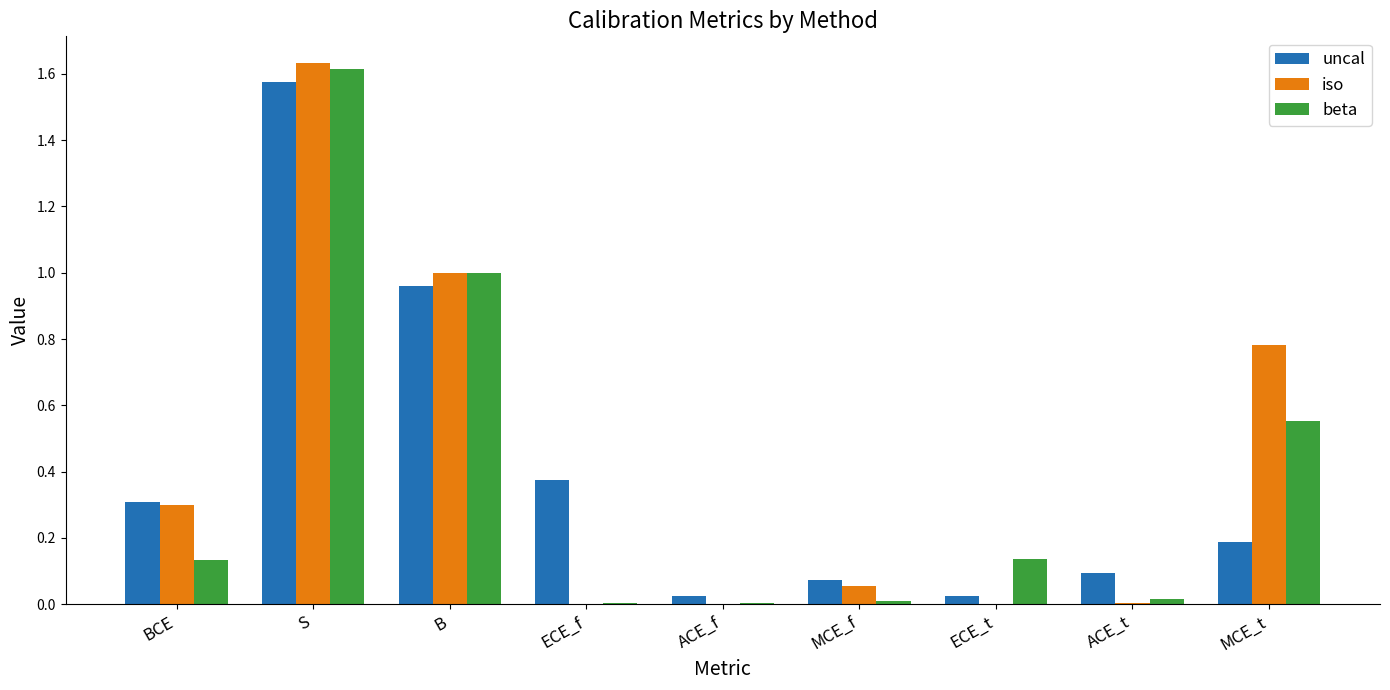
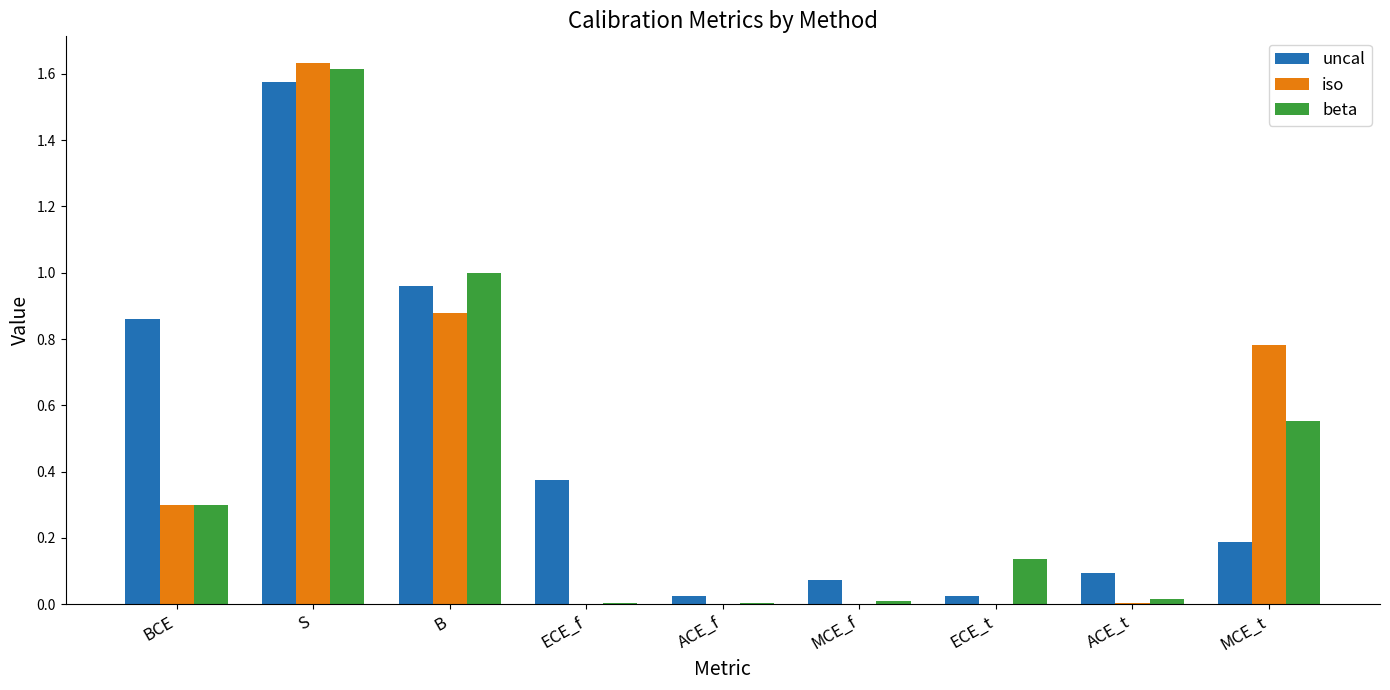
uncal, BCE: 0.31 -> 0.86
beta, BCE: 0.13 -> 0.30
iso, B: 1.00 -> 0.88
iso, MCE_f: 0.06 -> 0.00
